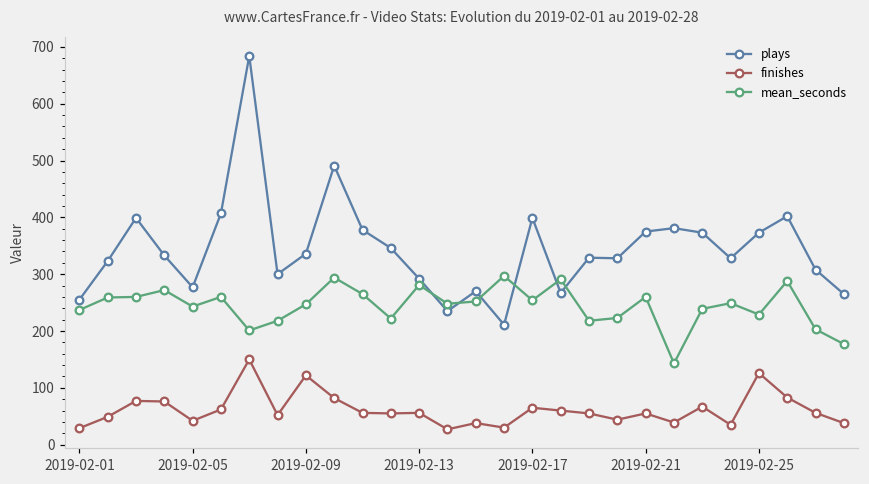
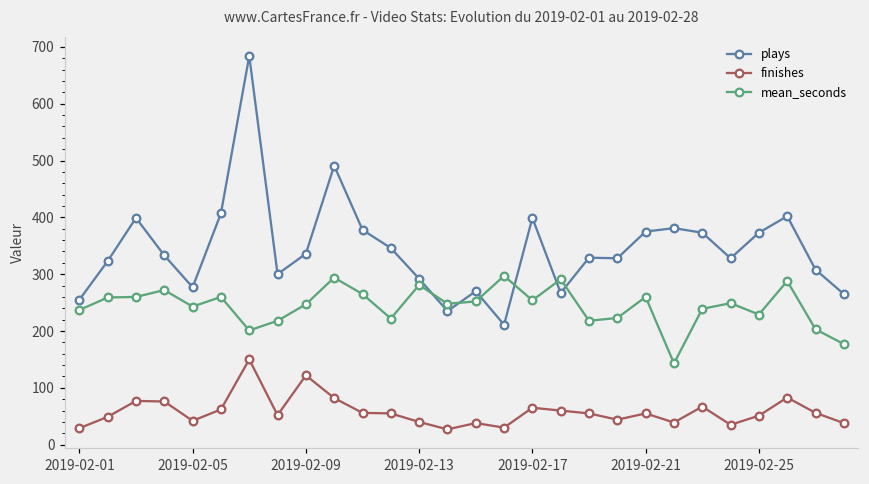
finishes, 2019-02-13: 60 -> 40
finishes, 2019-02-25: 130 -> 50
